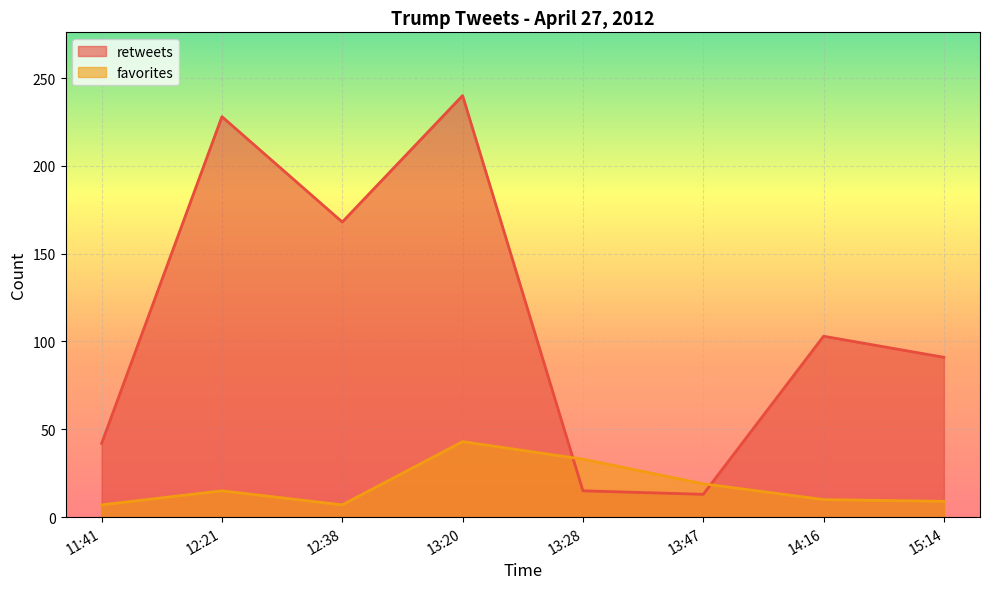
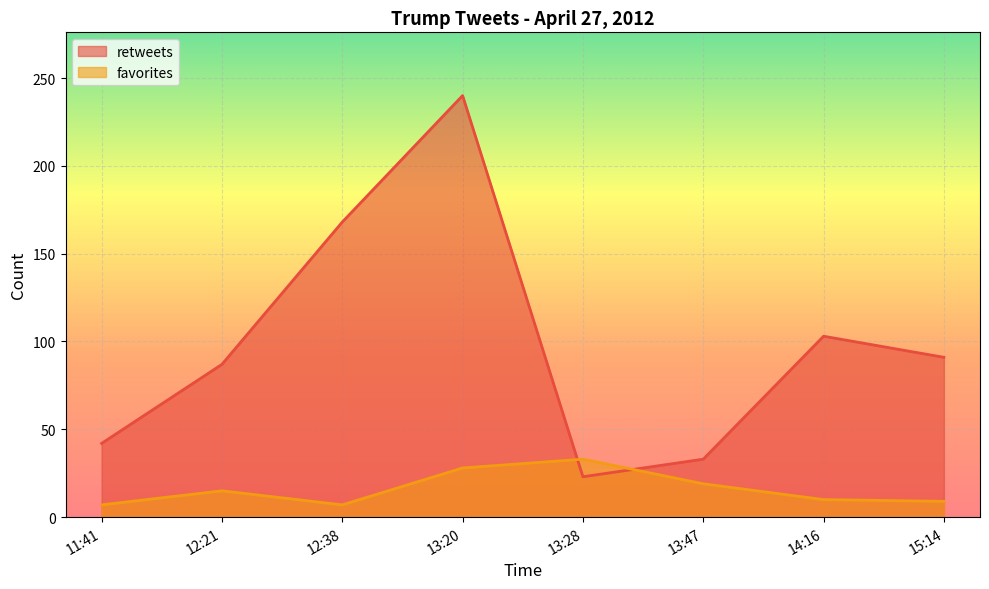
retweets, 12:21: 228 -> 87
favorites, 13:20: 43 -> 28
retweets, 13:28: 15 -> 23
retweets, 13:47: 13 -> 33
